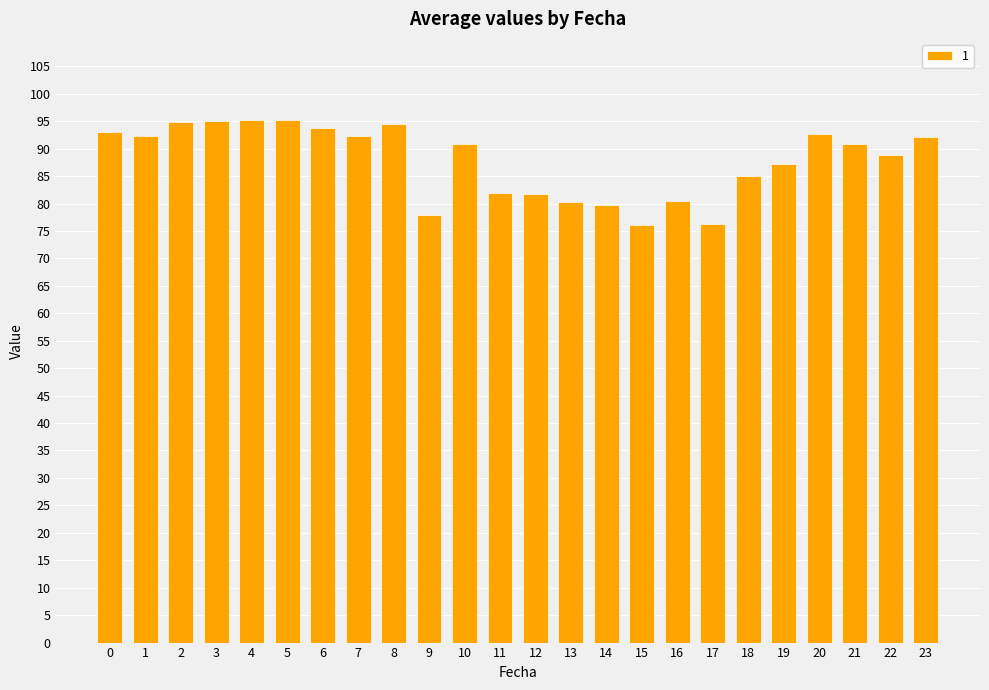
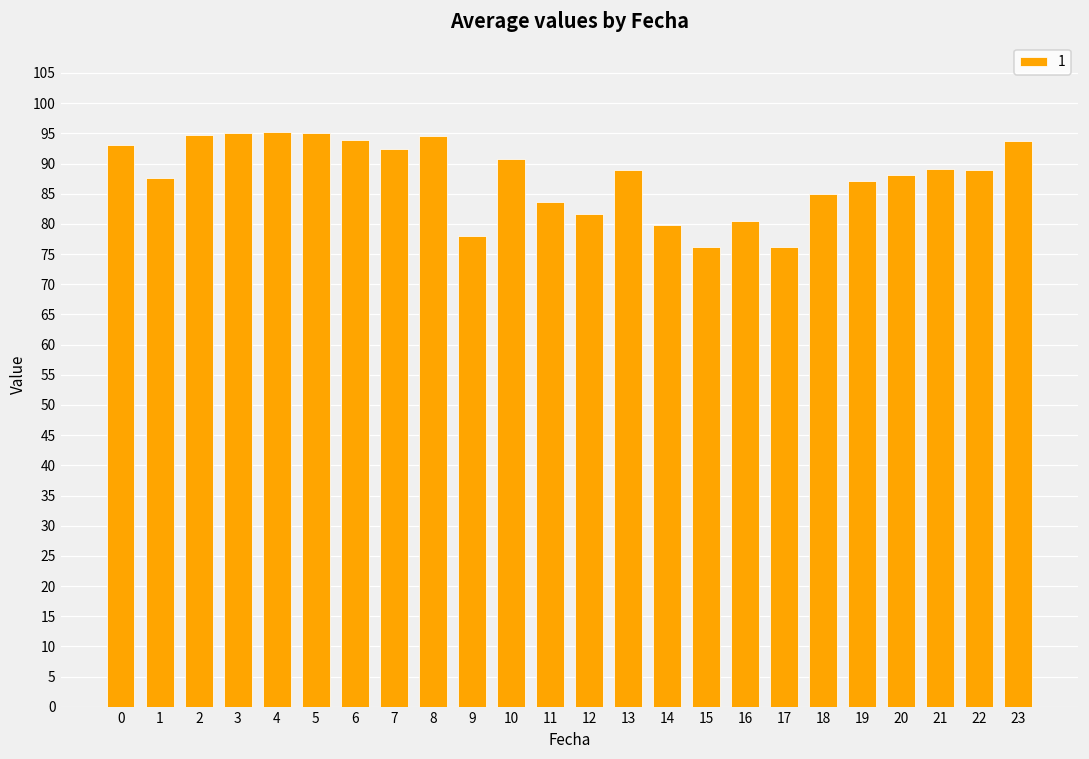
1: 92 -> 88
11: 82 -> 84
13: 80 -> 89
20: 93 -> 88
21: 91 -> 89
23: 92 -> 94
